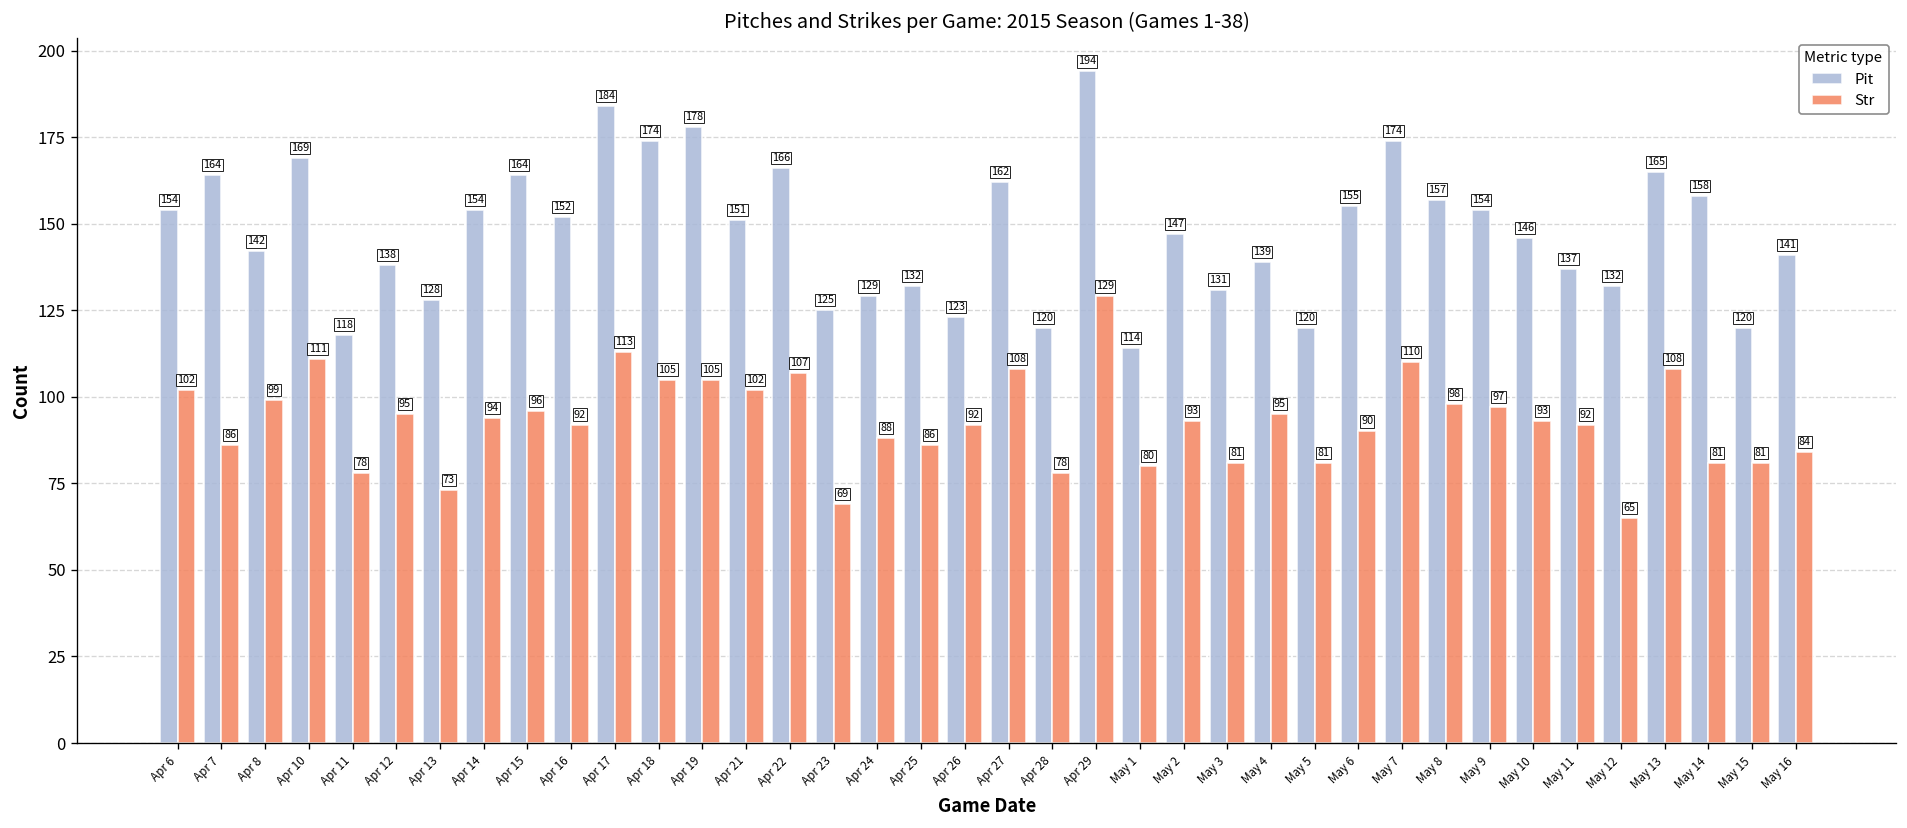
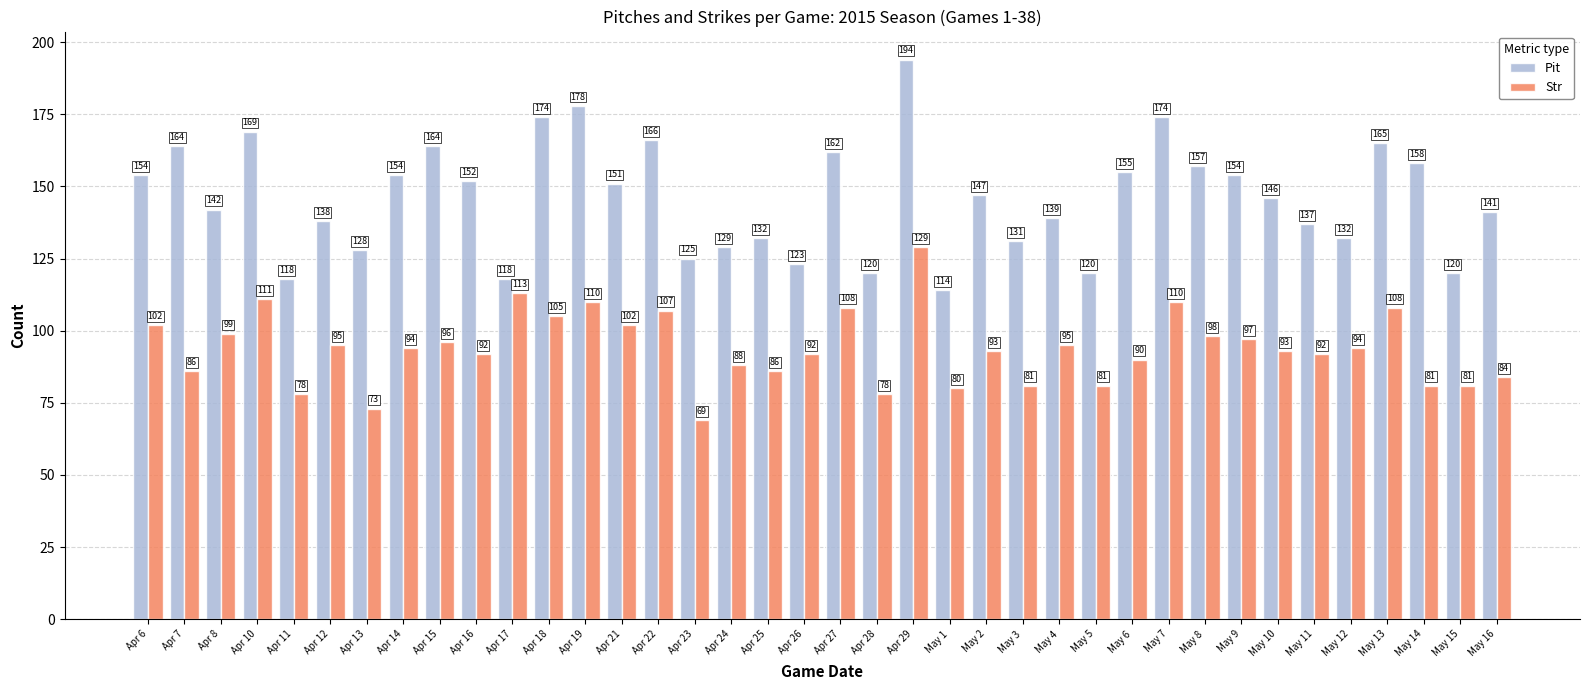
Pit, Apr 17: 184 -> 118
Str, Apr 19: 105 -> 110
Str, May 12: 65 -> 94
